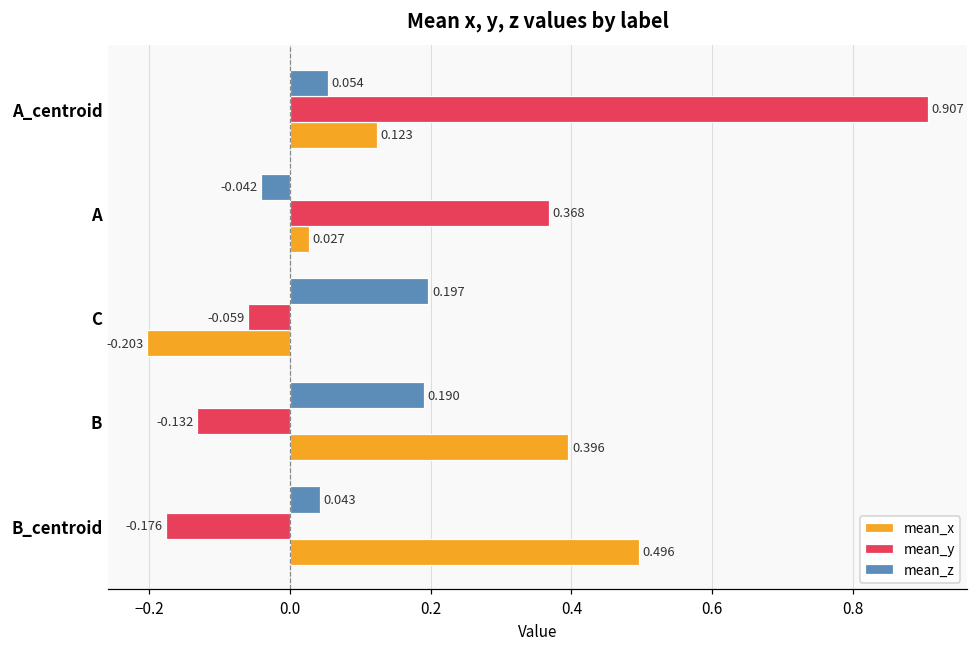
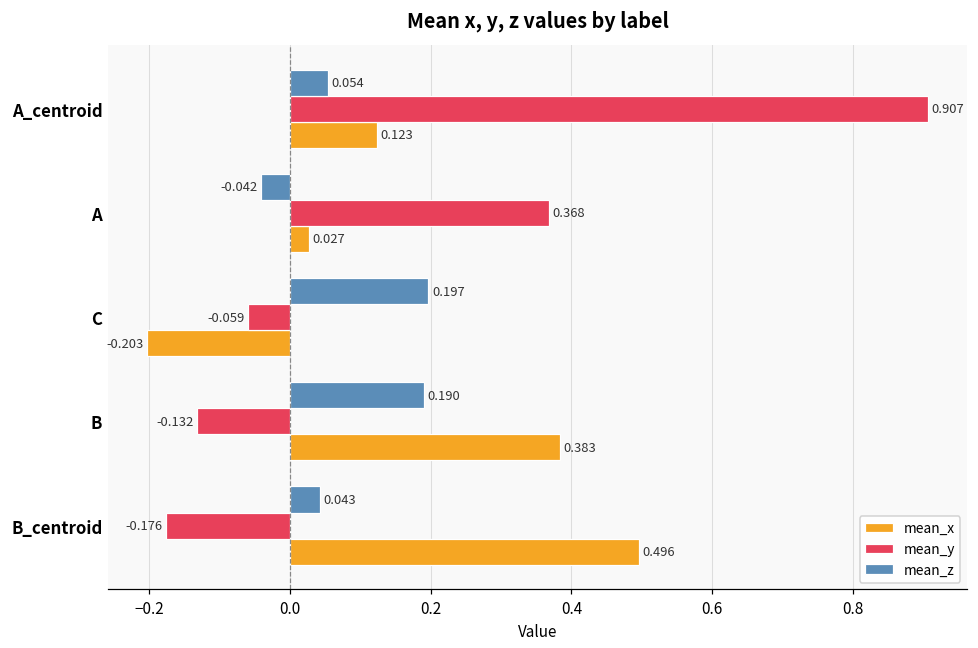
mean_x, B: 0.396 -> 0.383
